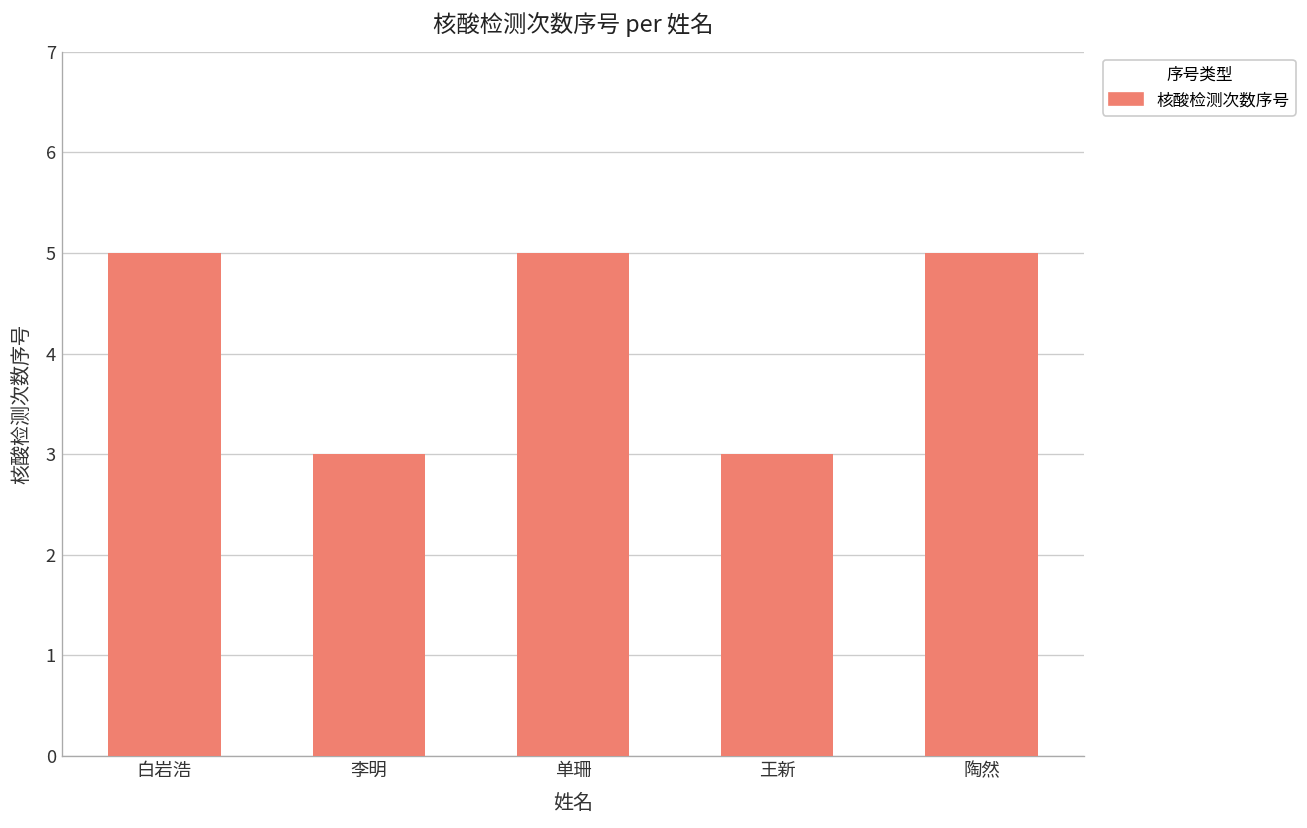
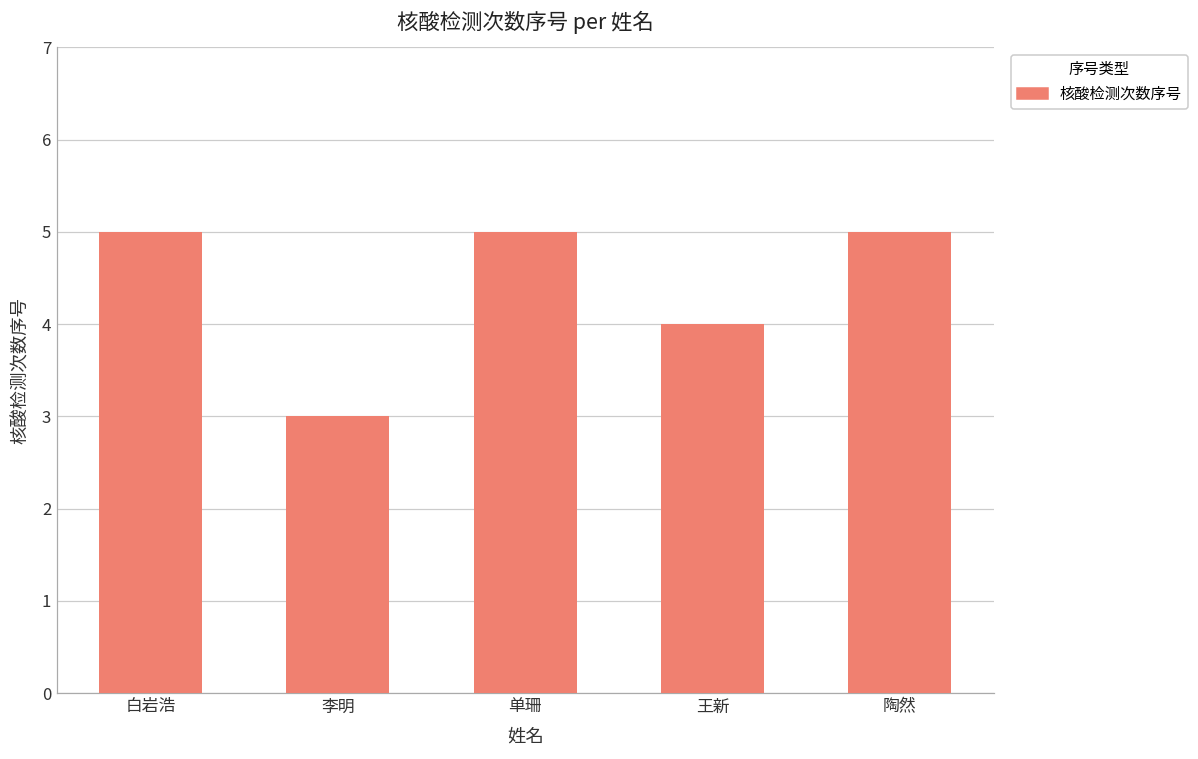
王新: 3 -> 4
